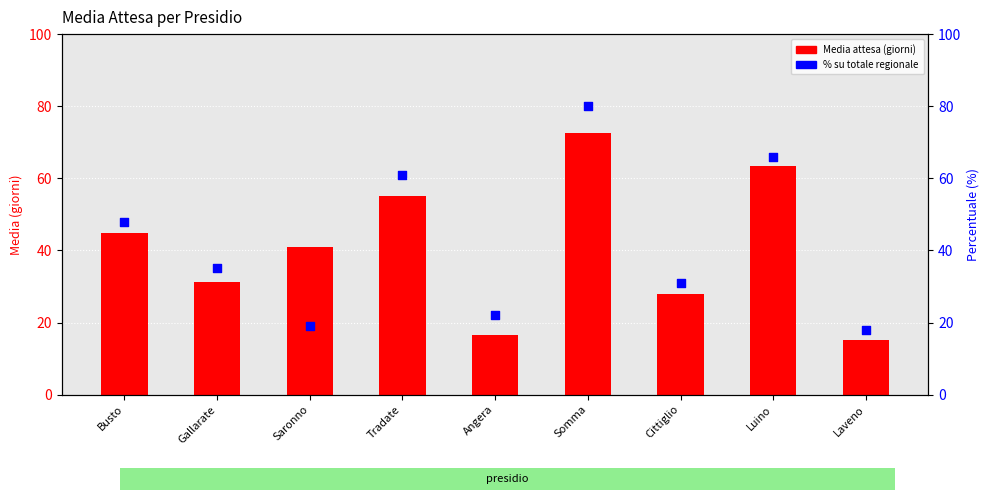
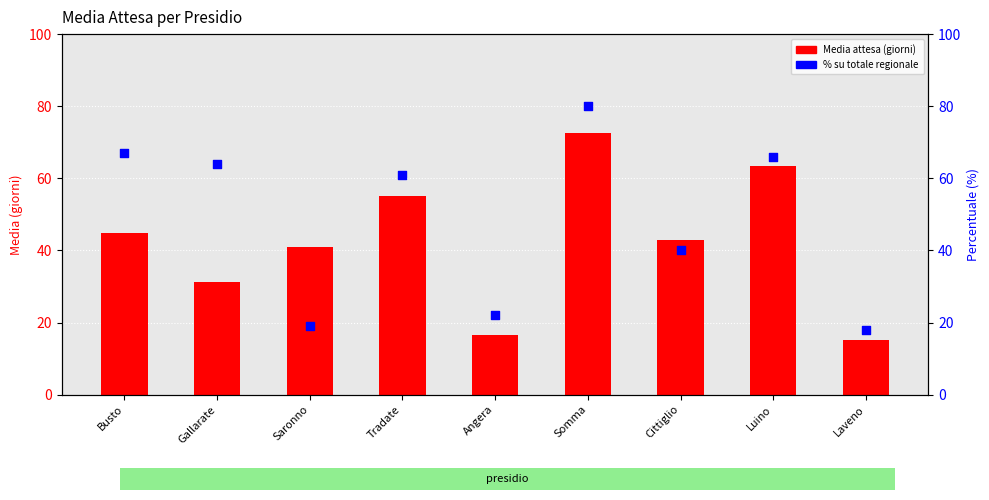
Media attesa (giorni), Cittiglio: 28 -> 43
% su totale regionale, Busto: 48 -> 67
% su totale regionale, Gallarate: 35 -> 64
% su totale regionale, Cittiglio: 31 -> 40
